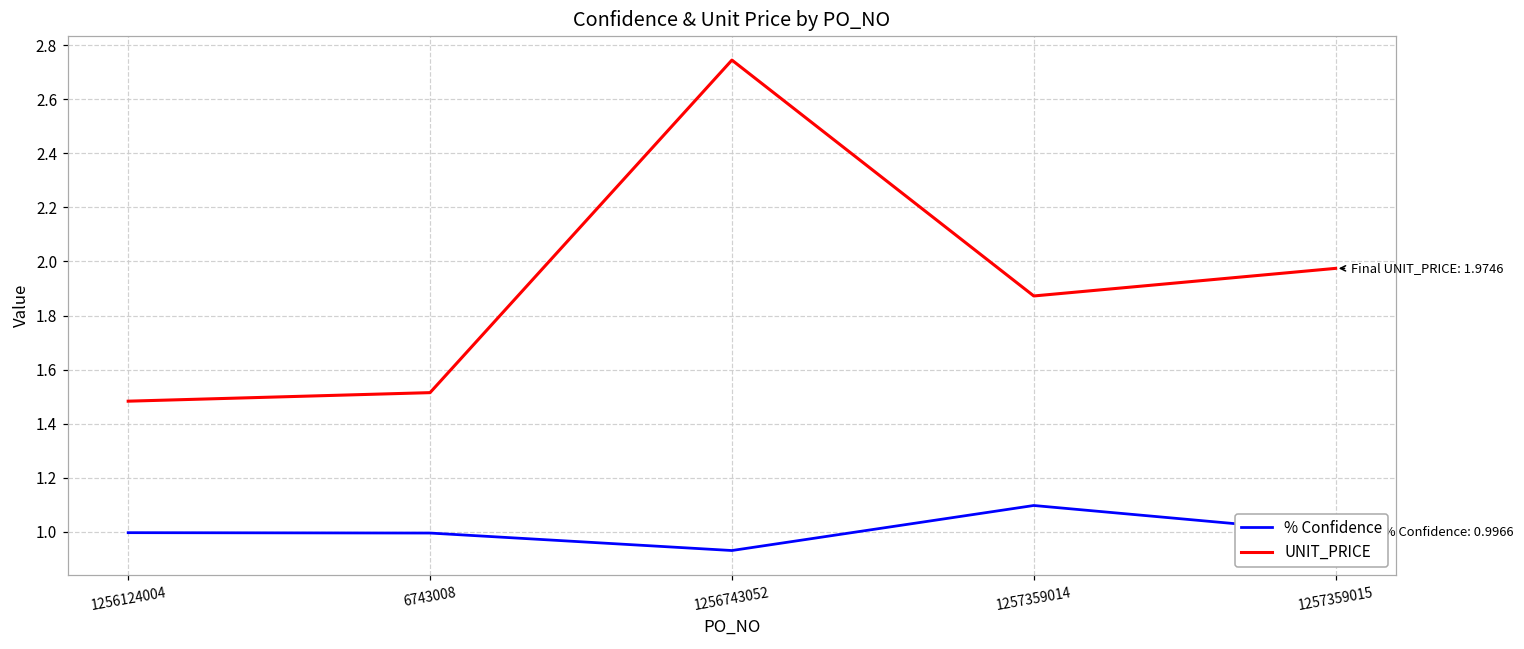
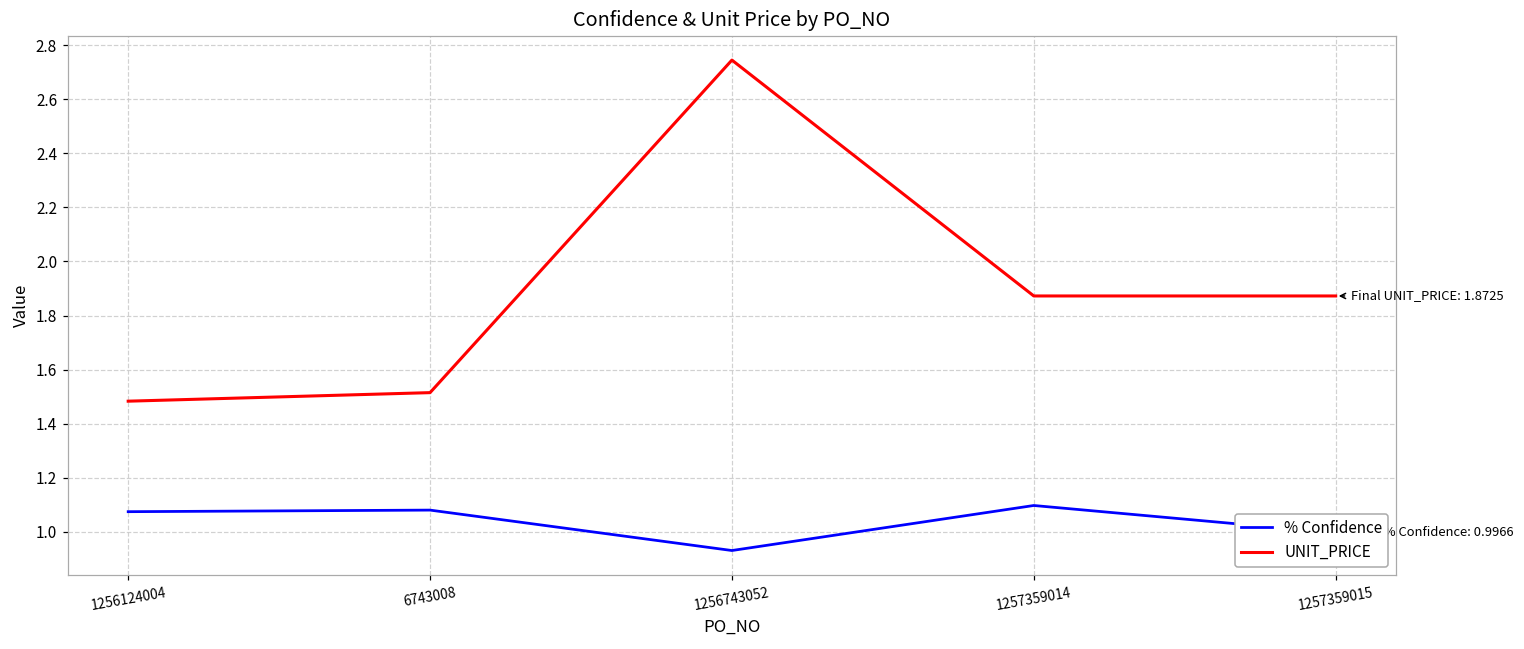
% Confidence, 1256124004: 1.00 -> 1.07
% Confidence, 6743008: 1.00 -> 1.08
UNIT_PRICE, 1257359015: 1.9746 -> 1.8725
